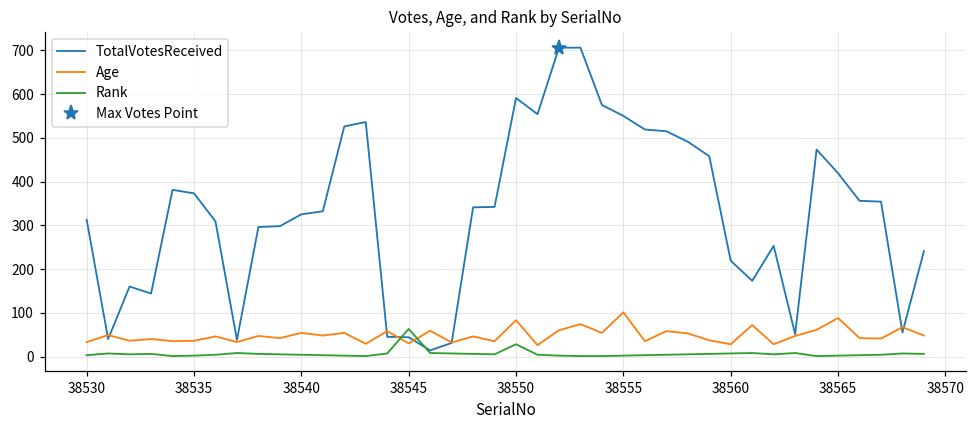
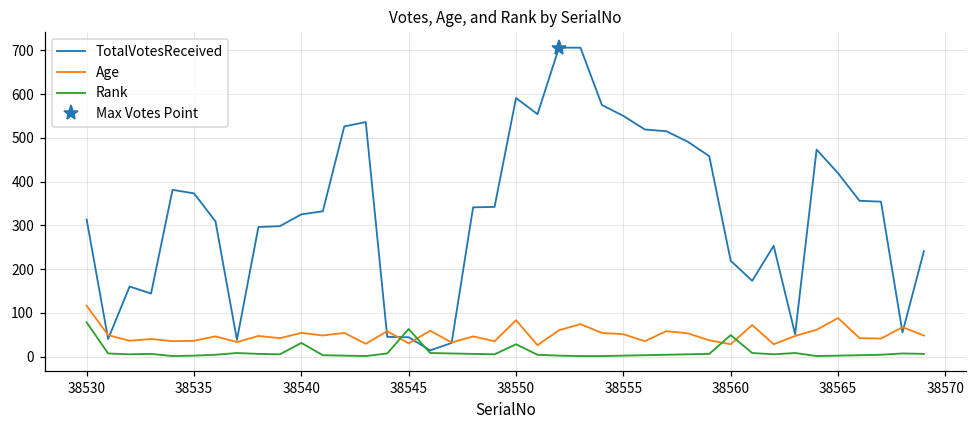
Age, 38530: 30 -> 120
Rank, 38530: 0 -> 80
Rank, 38540: 0 -> 30
Age, 38555: 100 -> 50
Rank, 38560: 10 -> 50
